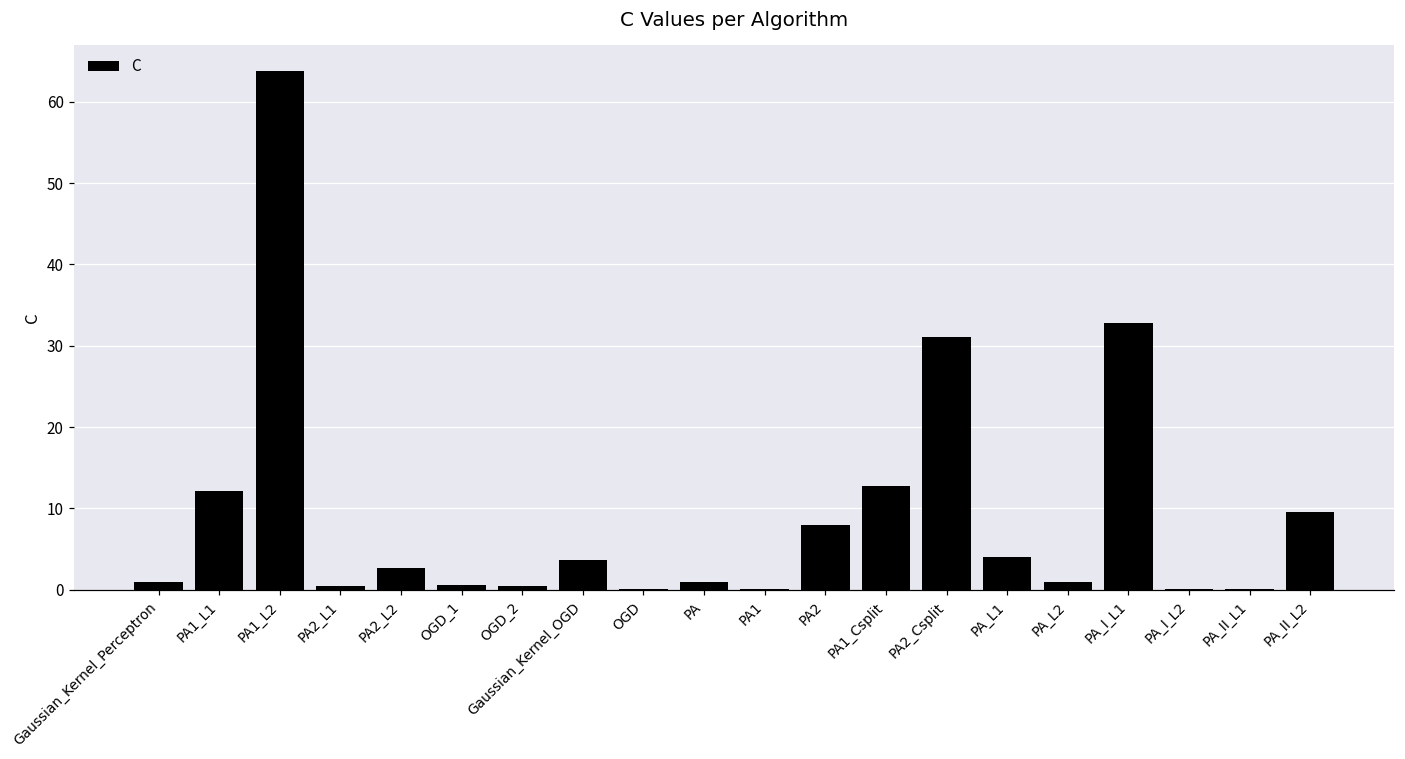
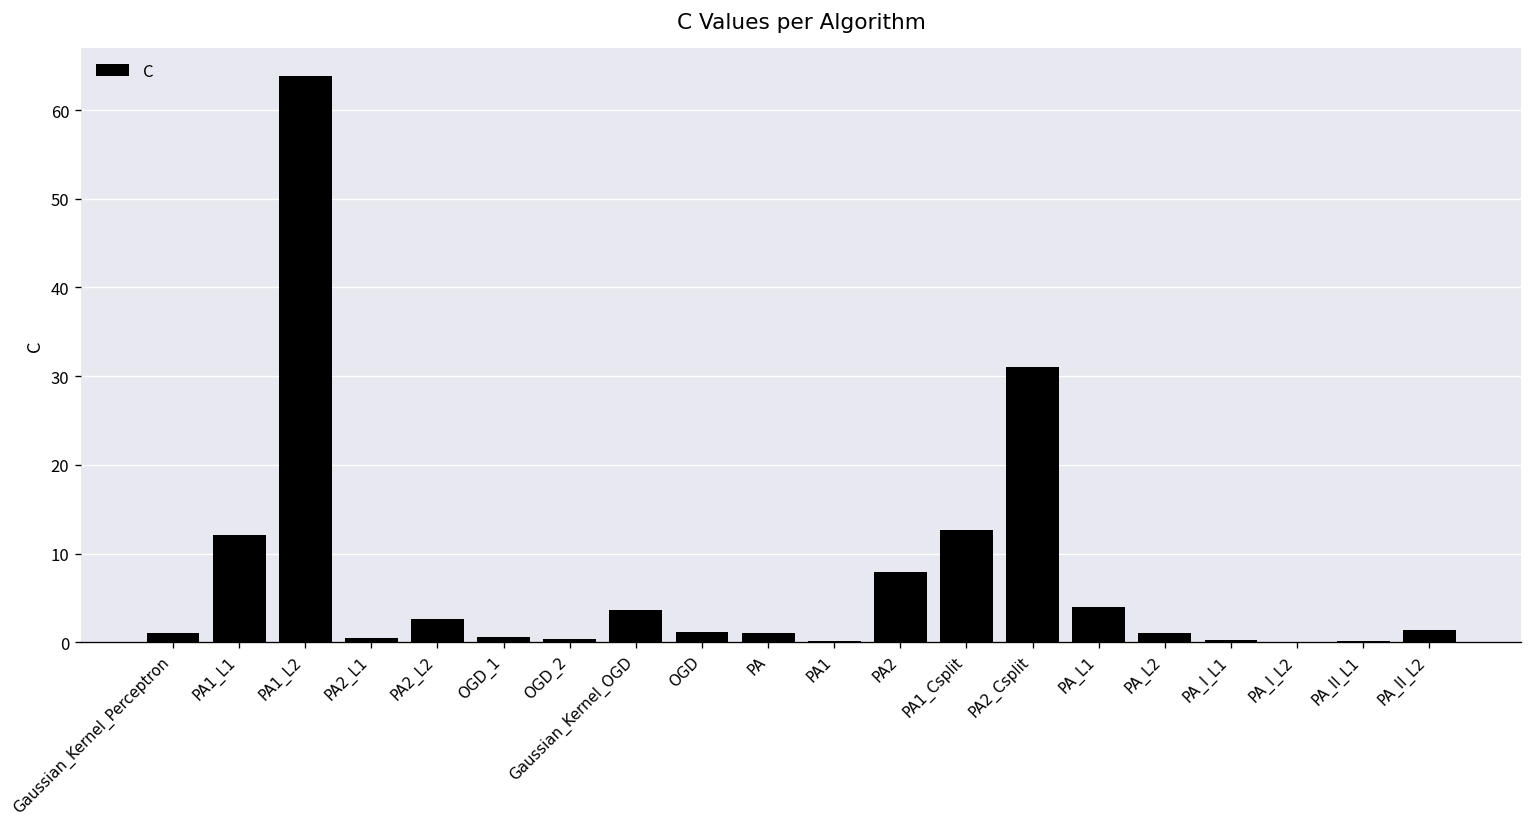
OGD: 0 -> 1
PA_I_L1: 33 -> 0
PA_II_L2: 10 -> 1
